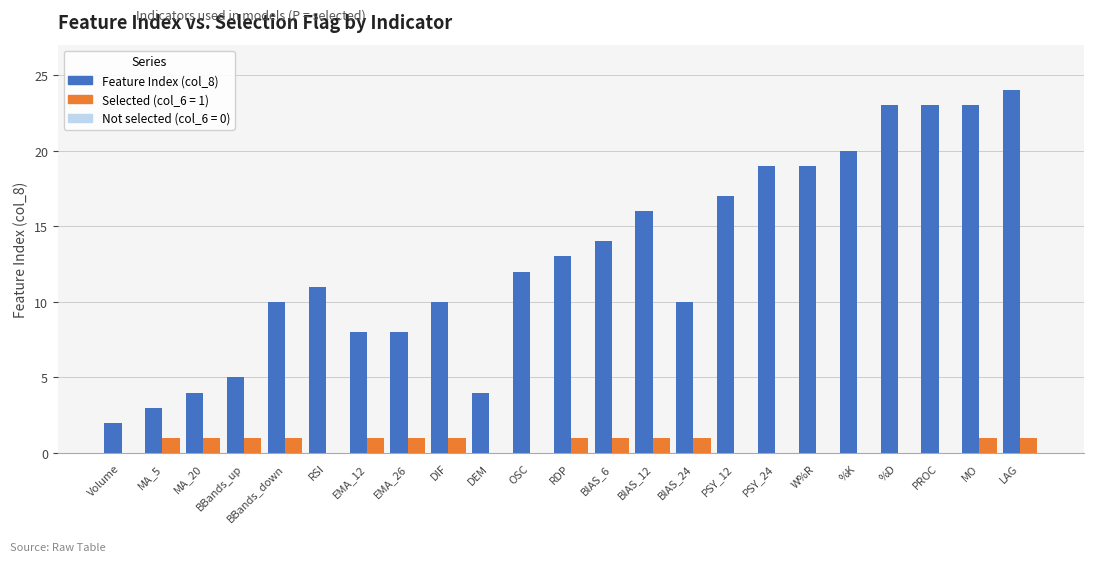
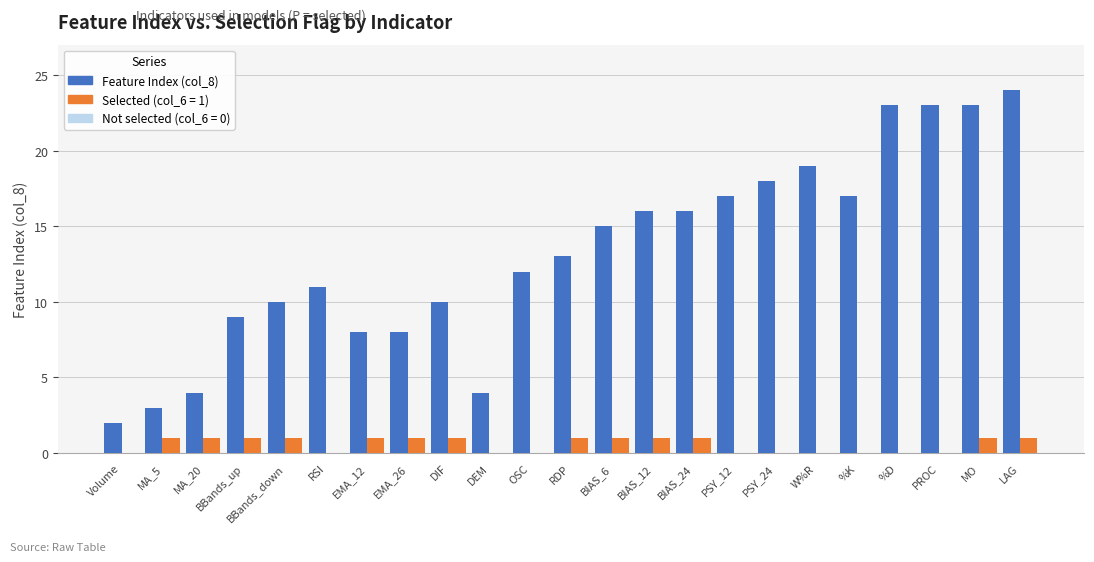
Feature Index (col_8), BBands_up: 5 -> 9
Feature Index (col_8), BIAS_6: 14 -> 15
Feature Index (col_8), BIAS_24: 10 -> 16
Feature Index (col_8), PSY_24: 19 -> 18
Feature Index (col_8), %K: 20 -> 17
